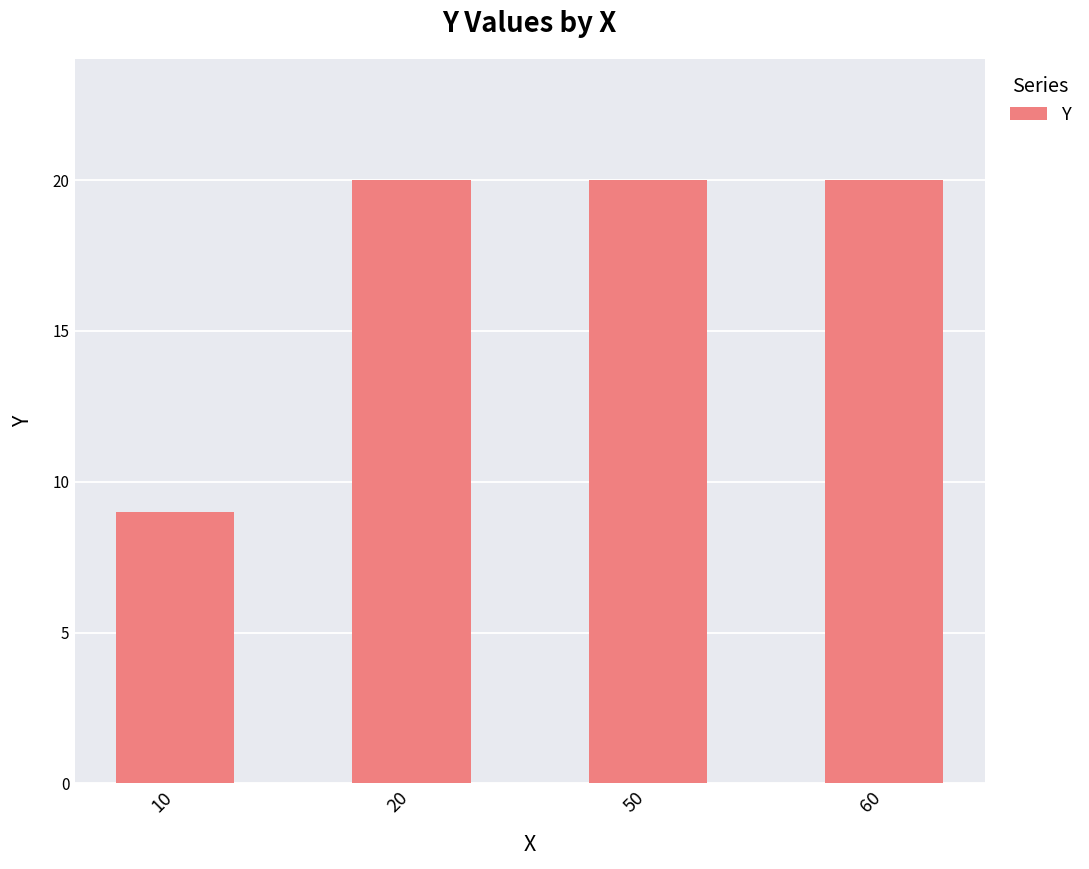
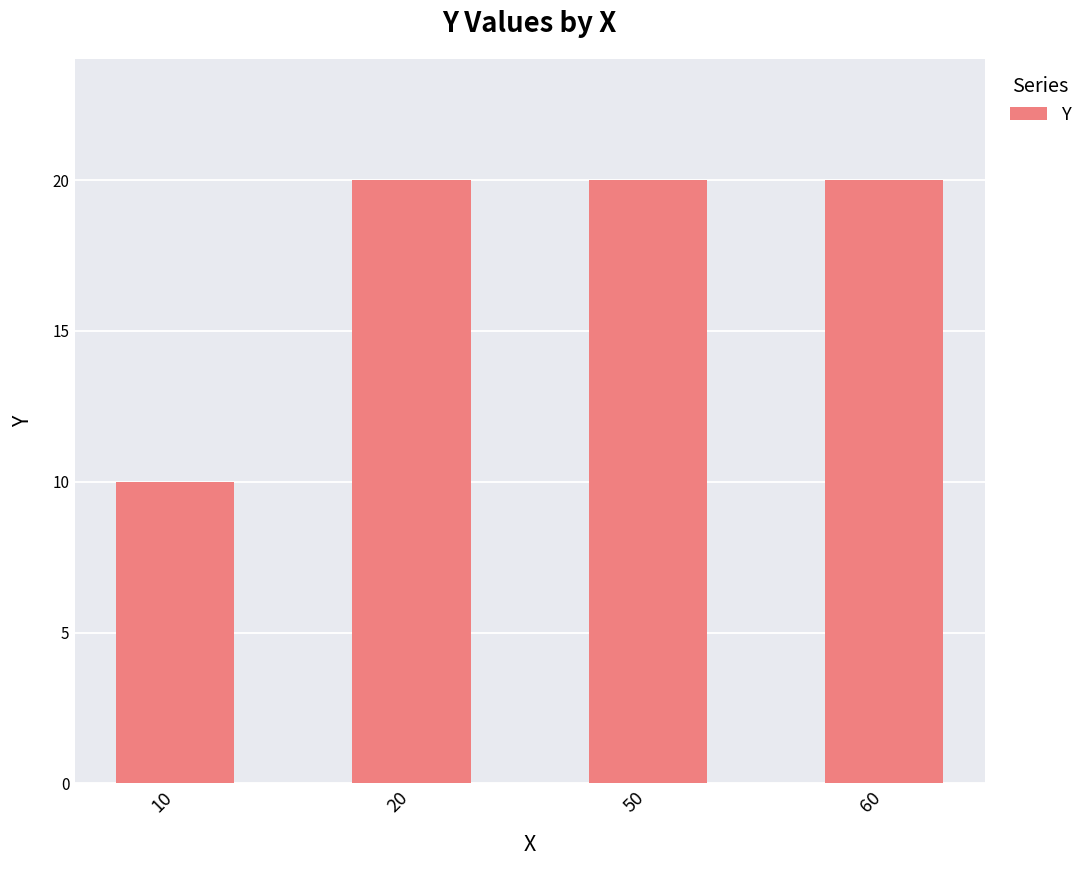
10: 9 -> 10
